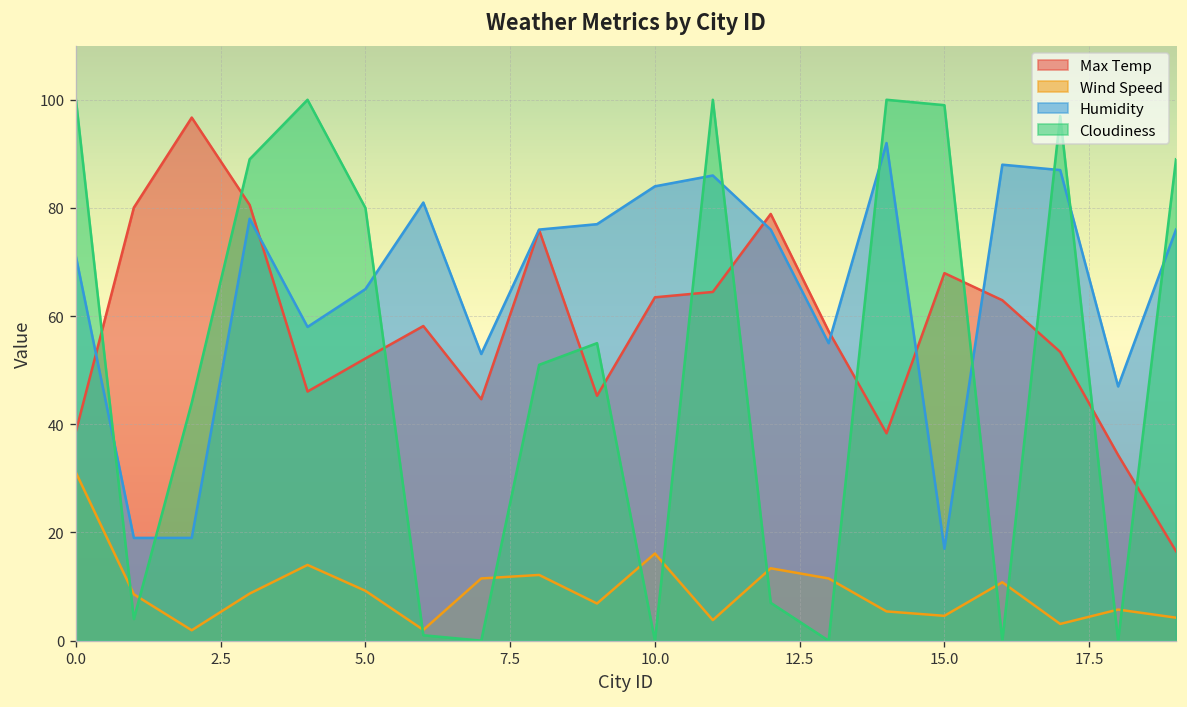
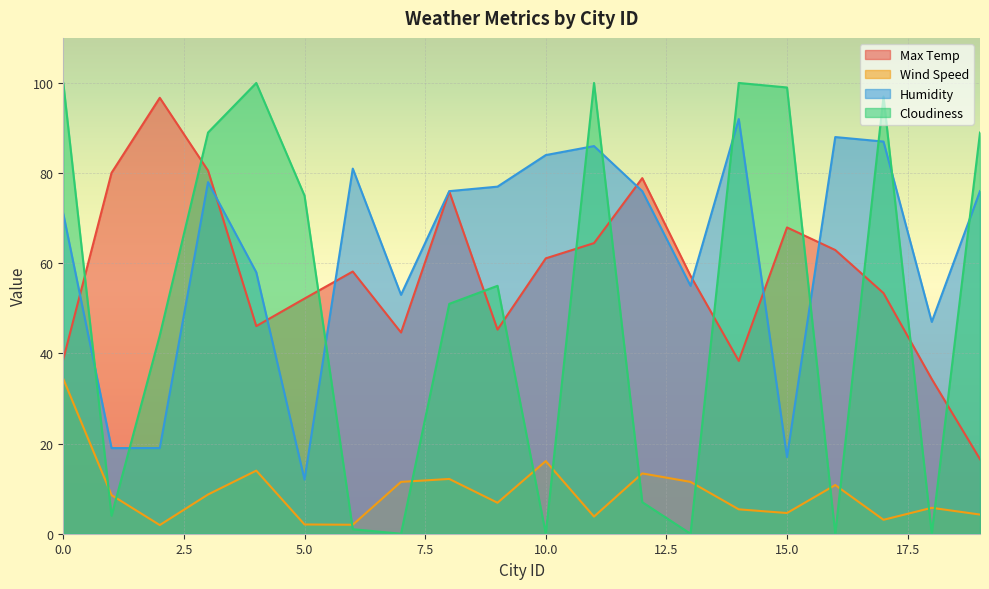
Wind Speed, 0.0: 31 -> 34
Wind Speed, 5.0: 9 -> 2
Humidity, 5.0: 65 -> 12
Cloudiness, 5.0: 80 -> 75
Max Temp, 10.0: 63 -> 61
